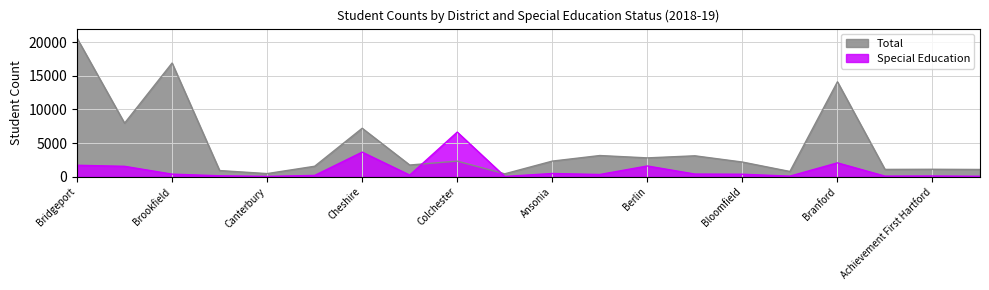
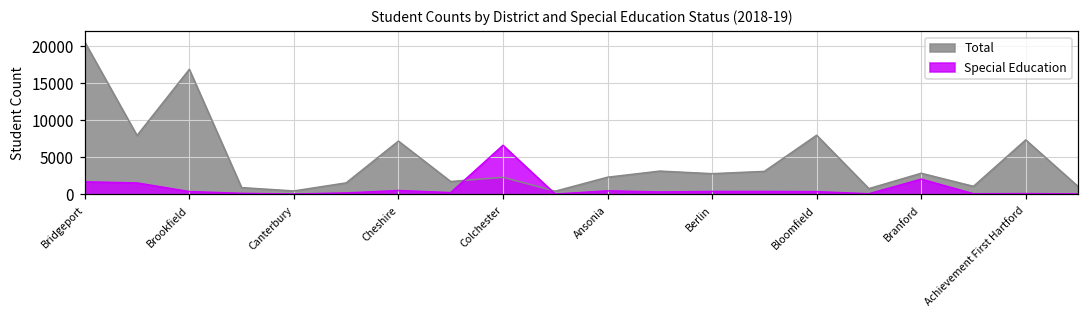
Special Education, Cheshire: 4000 -> 1000
Special Education, Berlin: 2000 -> 0
Total, Bloomfield: 2000 -> 8000
Total, Branford: 14000 -> 3000
Total, Achievement First Hartford: 1000 -> 7000
